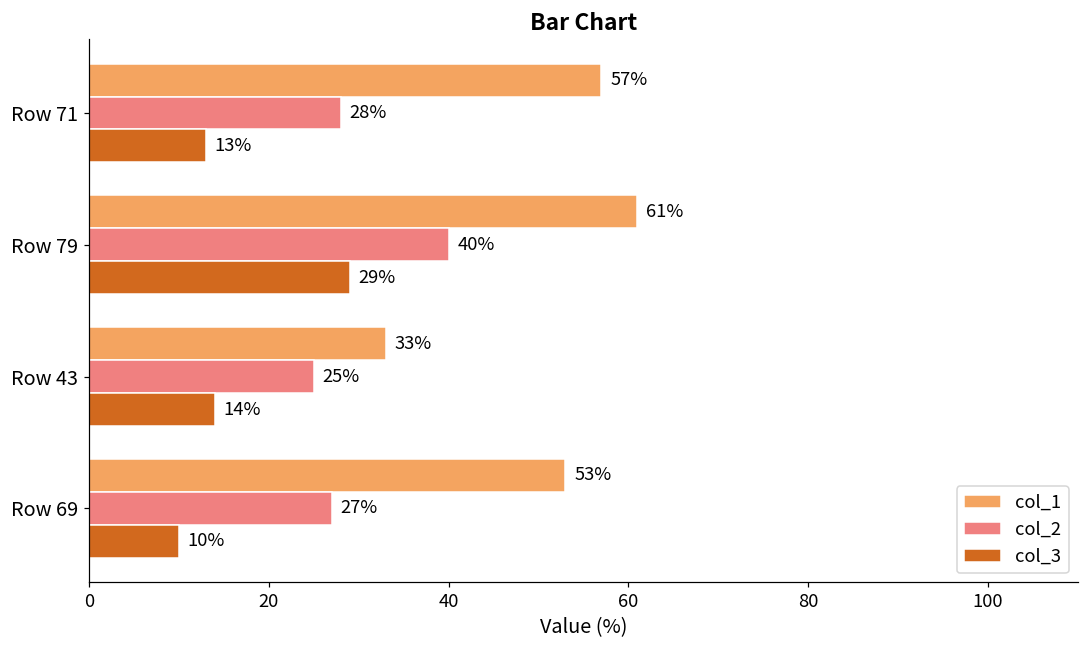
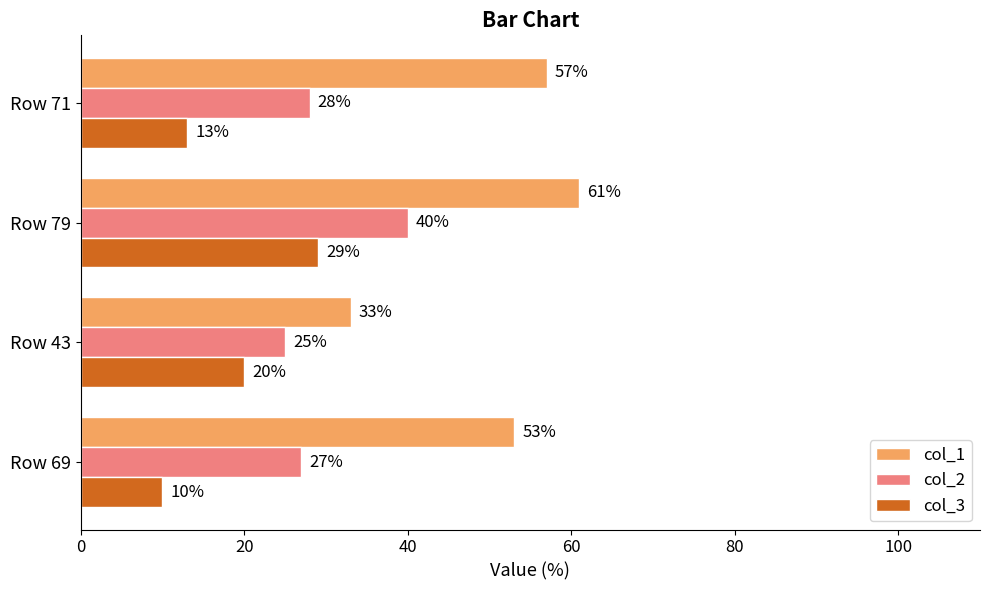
col_3, Row 43: 14% -> 20%
